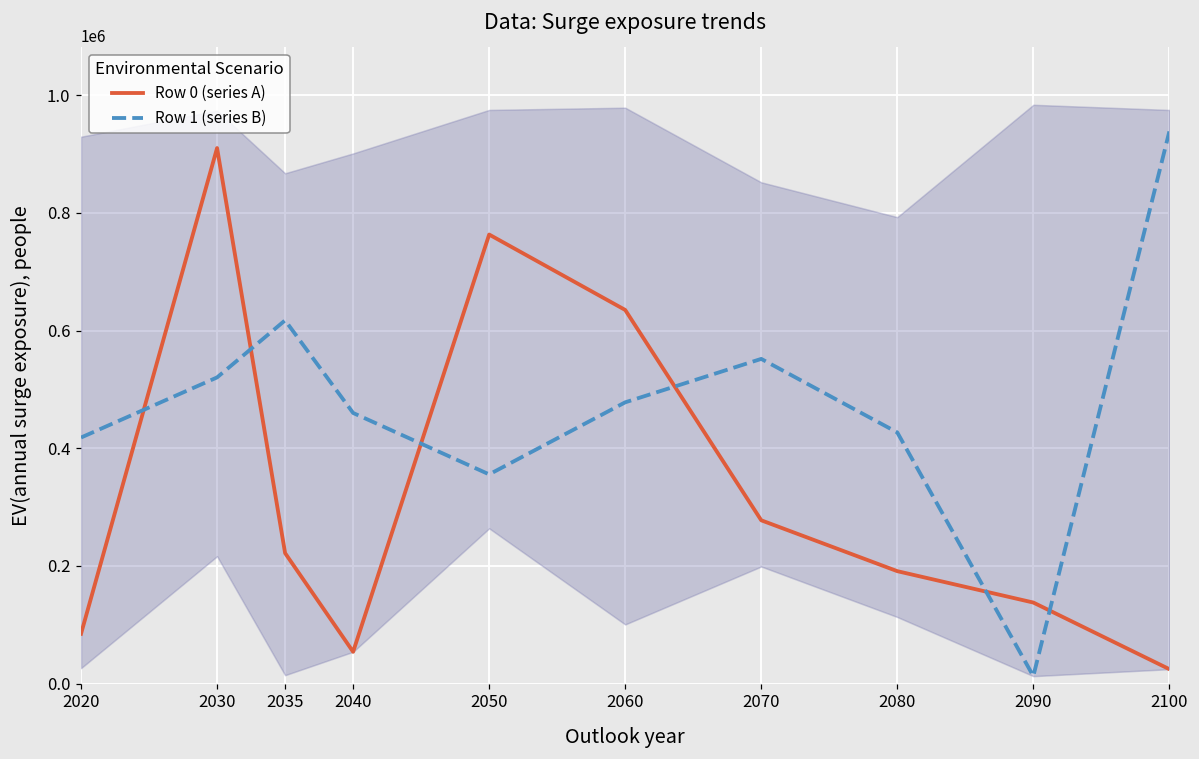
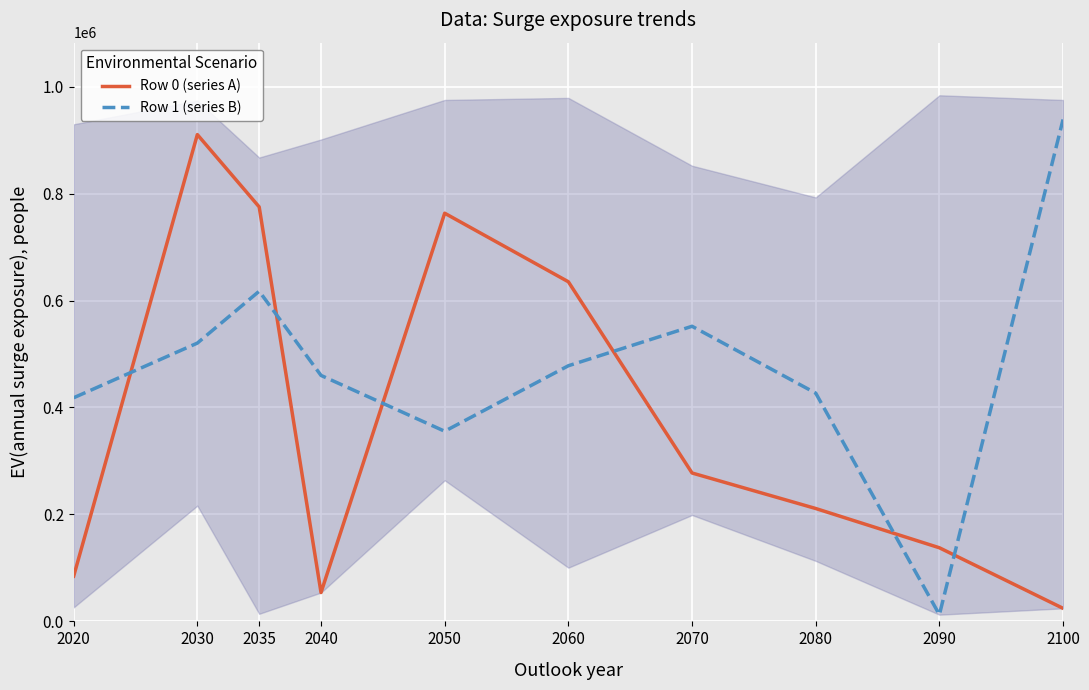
Row 0 (series A), 2035: 220000 -> 780000
Row 0 (series A), 2080: 190000 -> 210000
